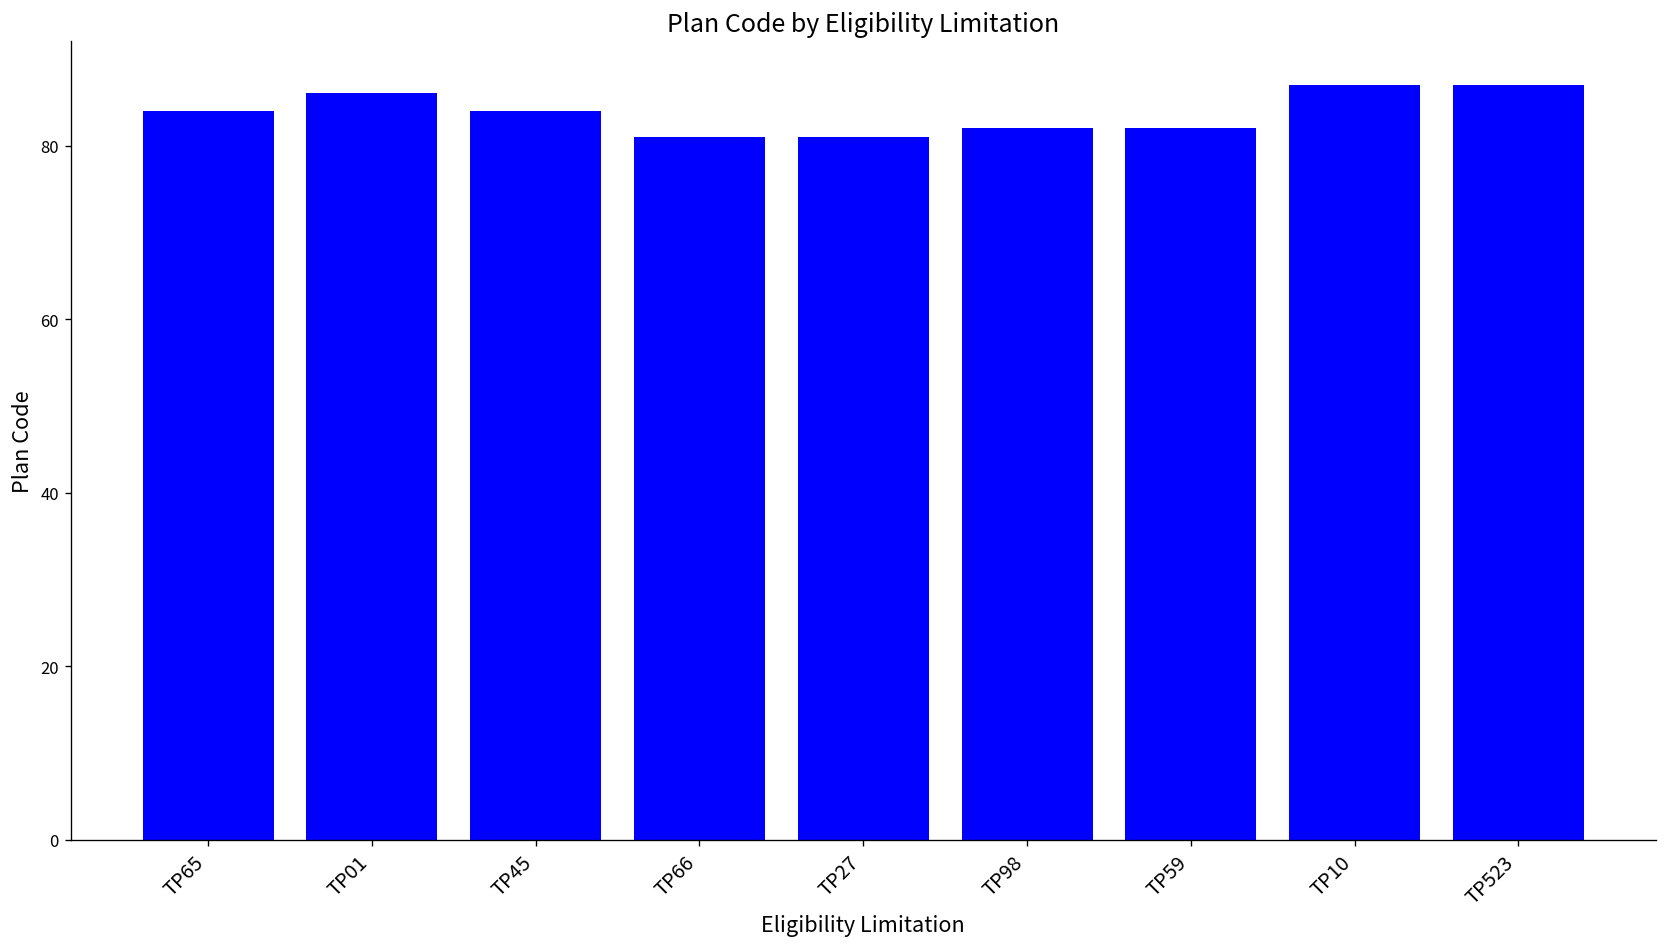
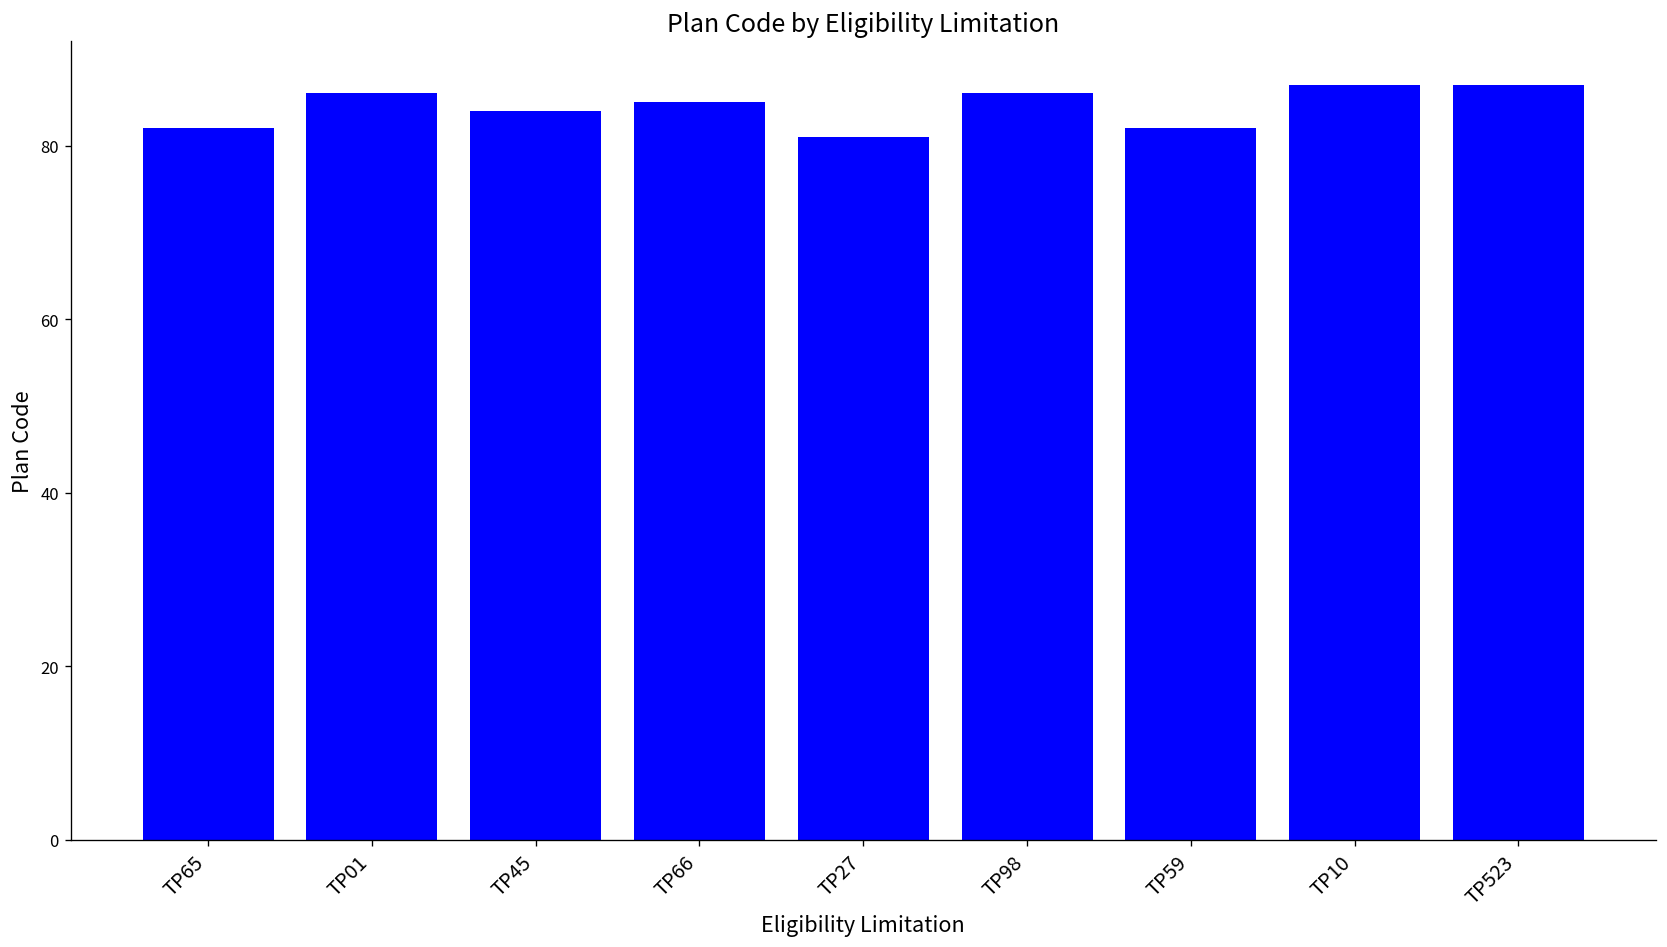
TP65: 84 -> 82
TP66: 81 -> 85
TP98: 82 -> 86
